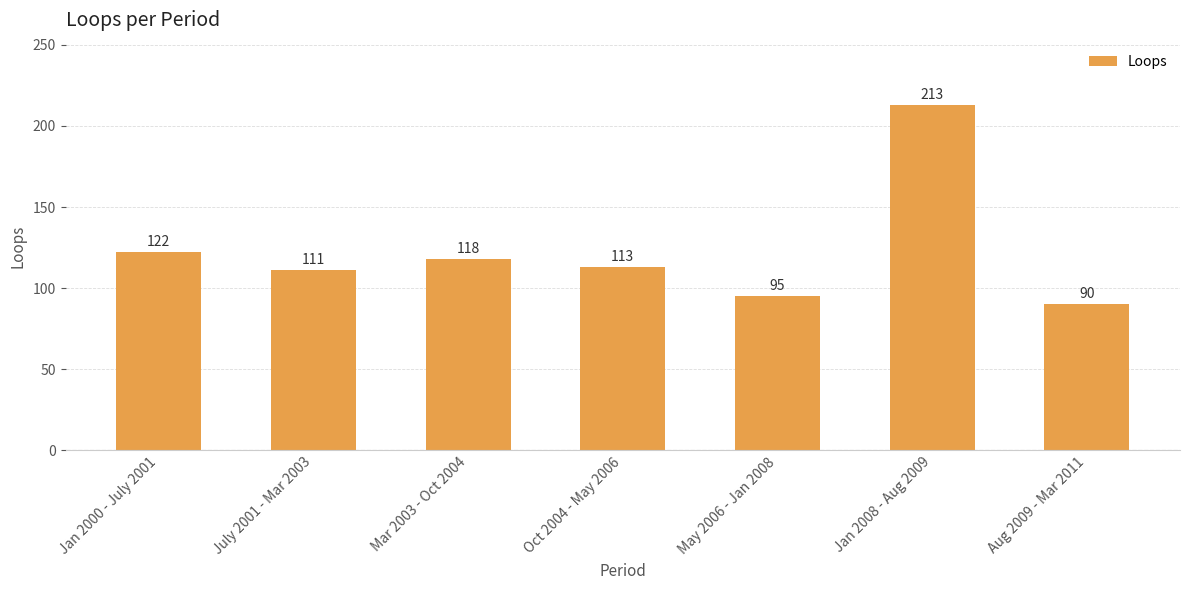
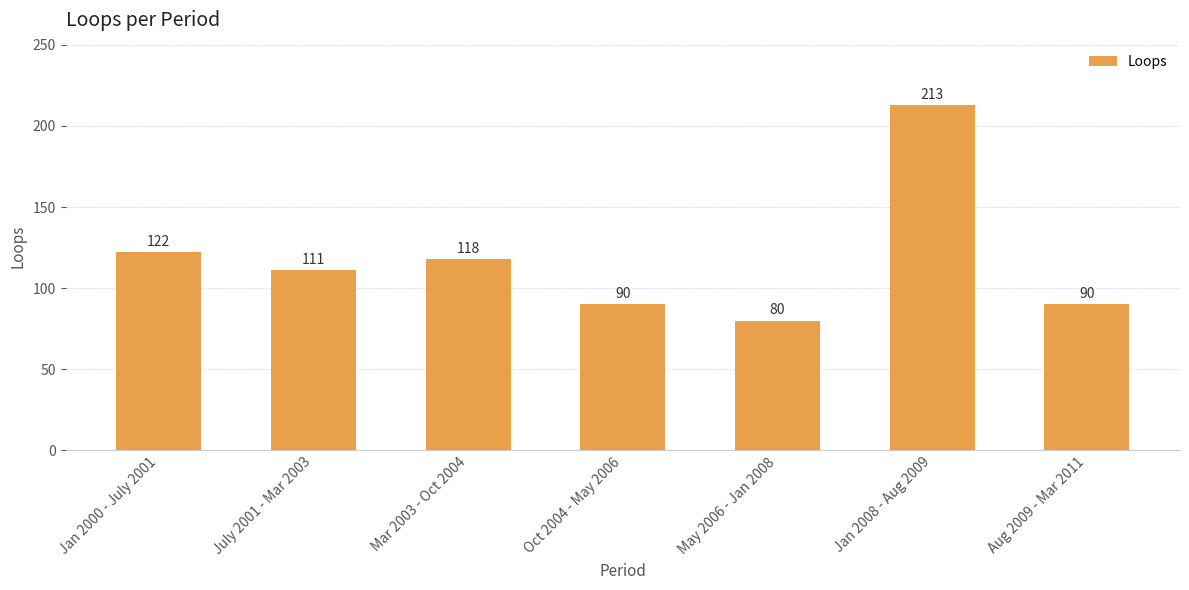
Oct 2004 - May 2006: 113 -> 90
May 2006 - Jan 2008: 95 -> 80
